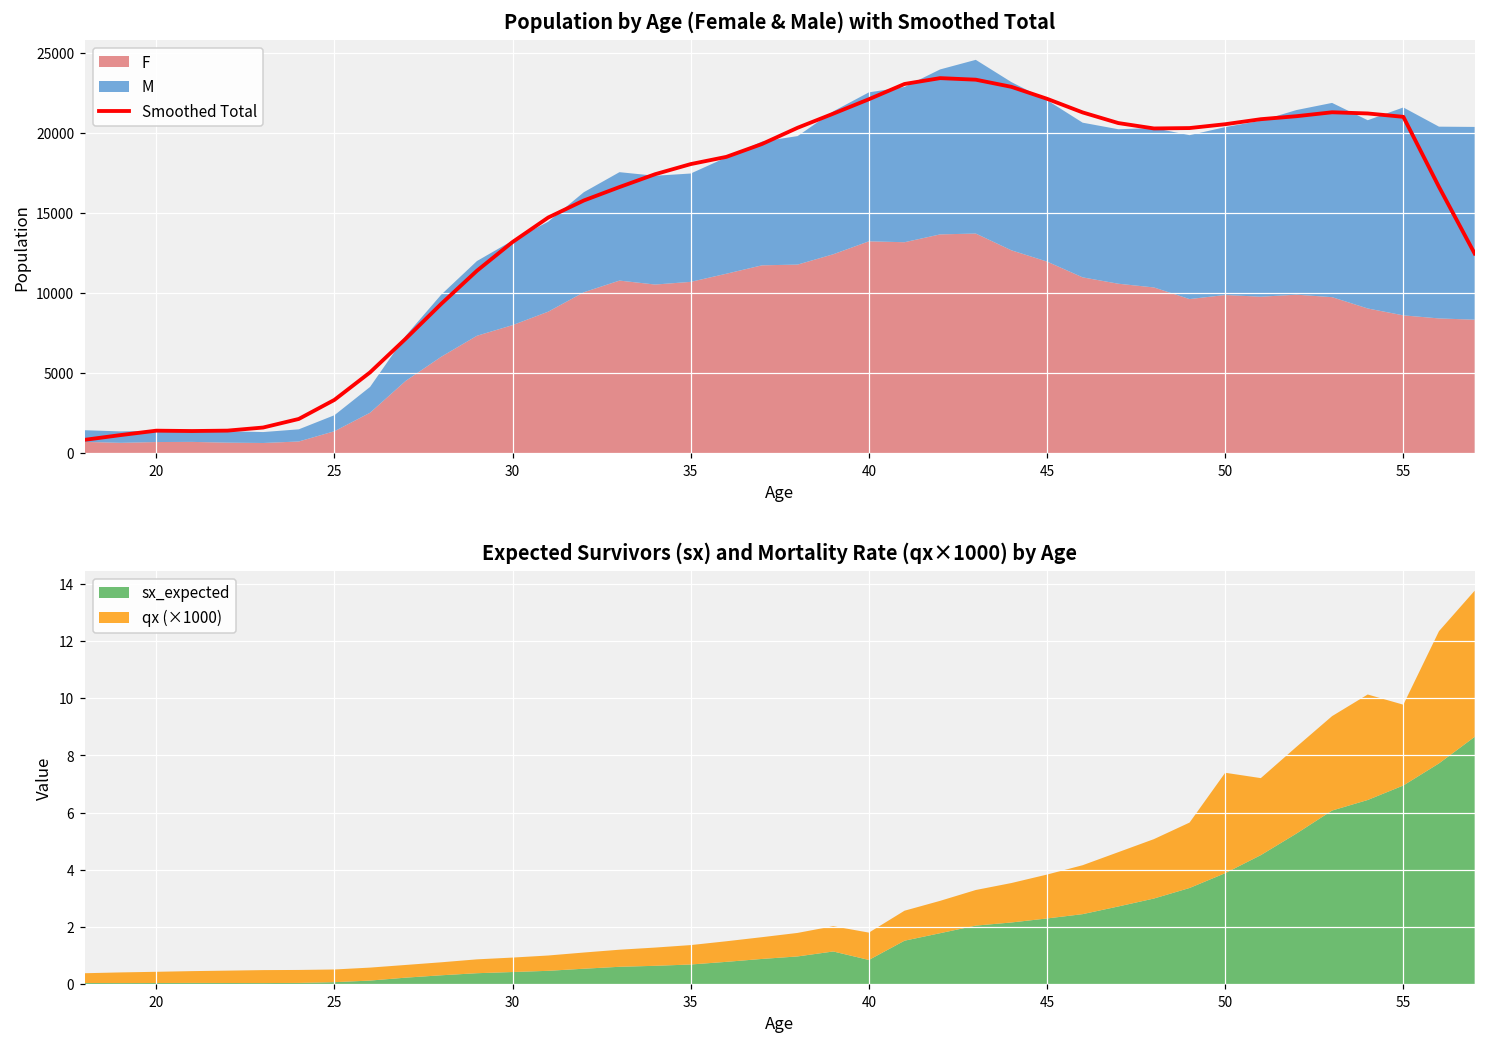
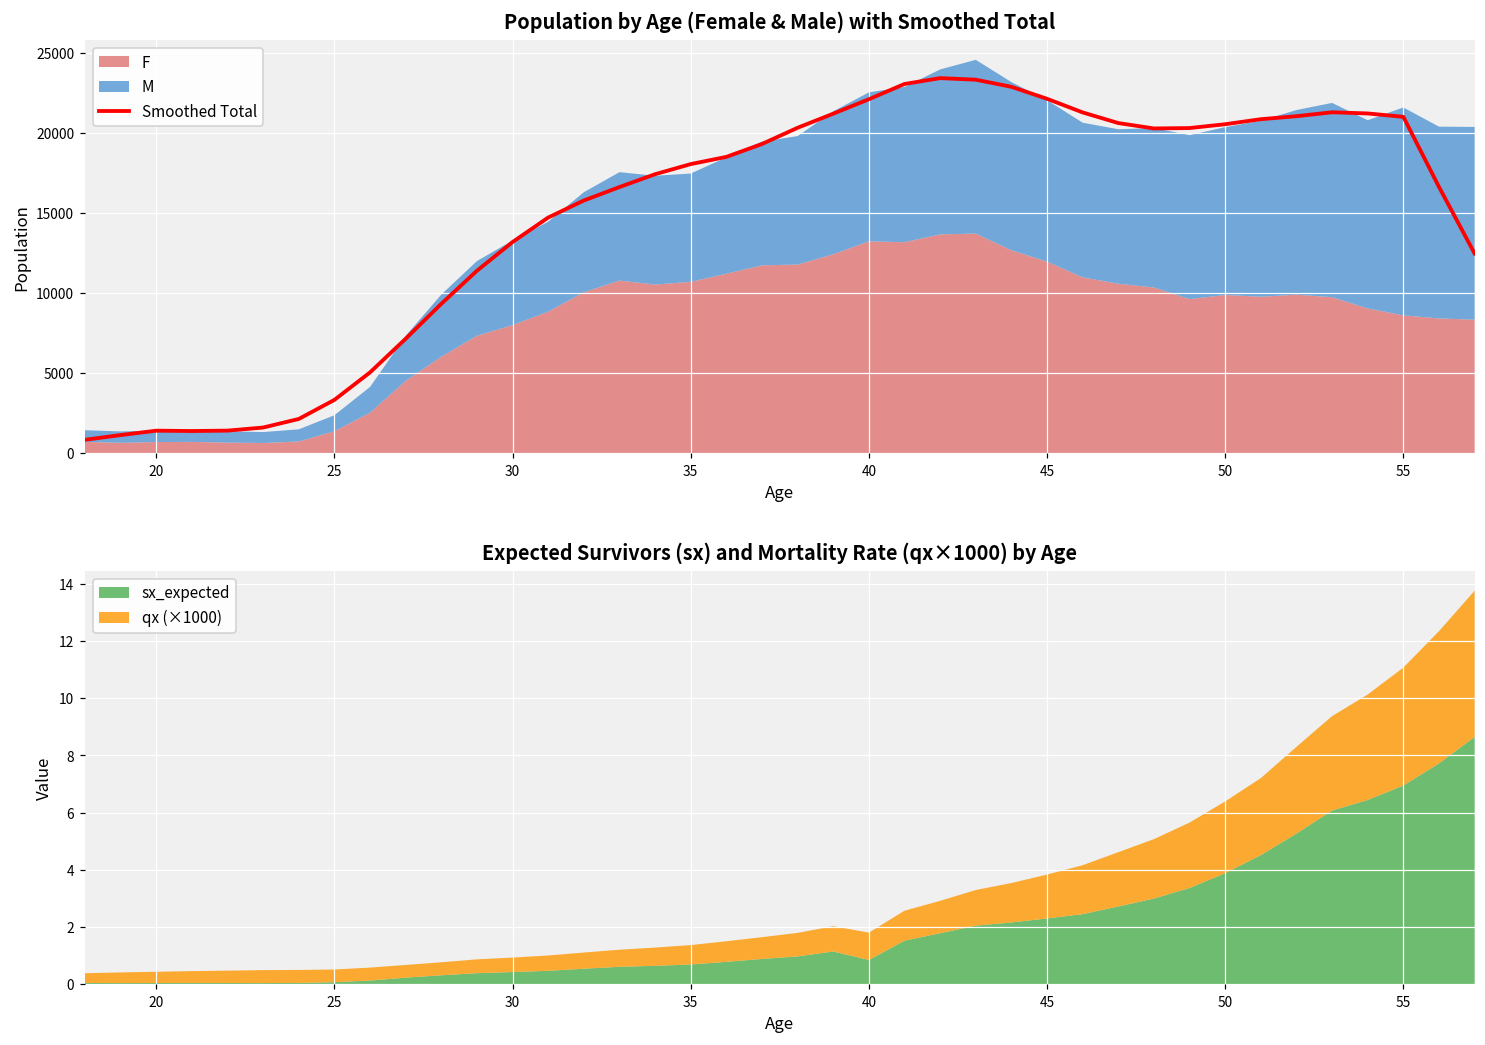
Expected Survivors (sx) and Mortality Rate (qx×1000) by Age, qx (×1000), 50: 3.5 -> 2.5
Expected Survivors (sx) and Mortality Rate (qx×1000) by Age, qx (×1000), 55: 2.8 -> 4.1
